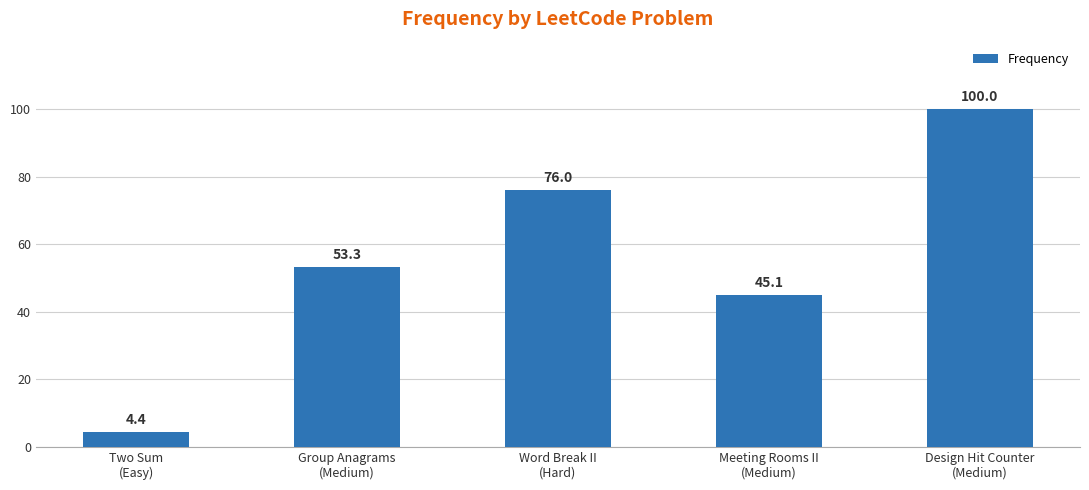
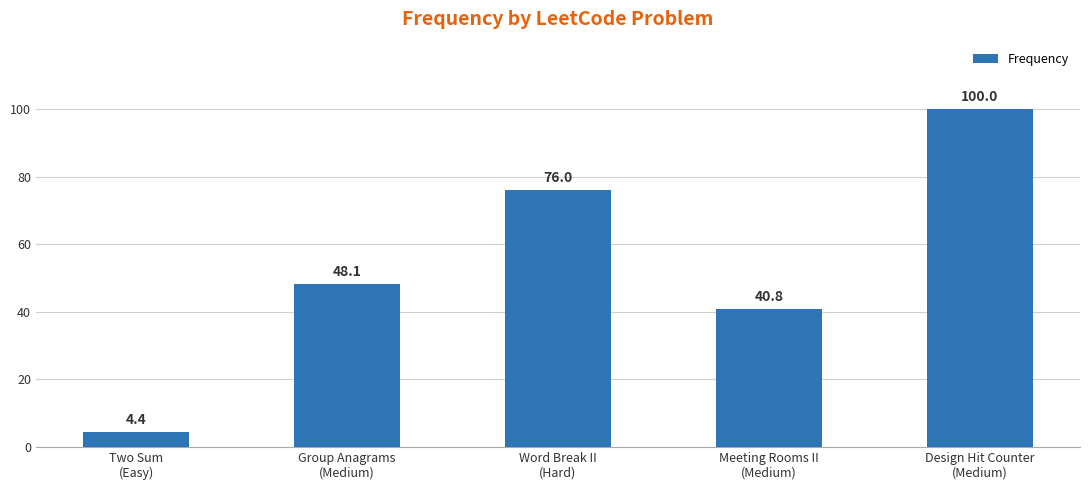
Group Anagrams (Medium): 53.3 -> 48.1
Meeting Rooms II (Medium): 45.1 -> 40.8
